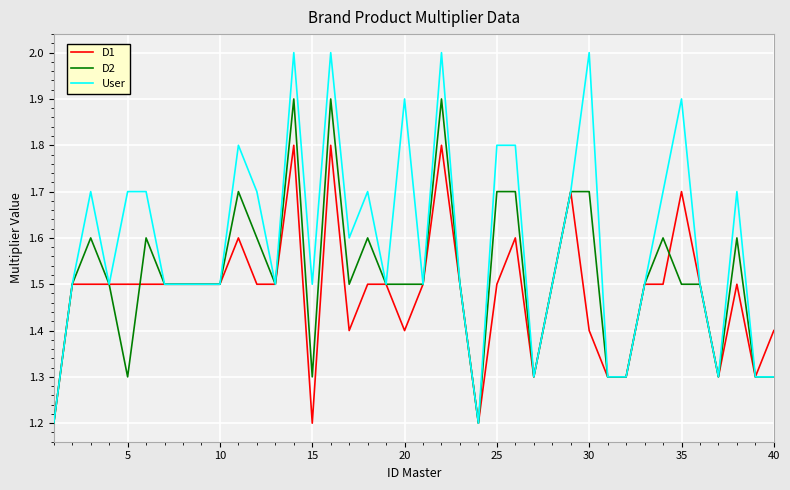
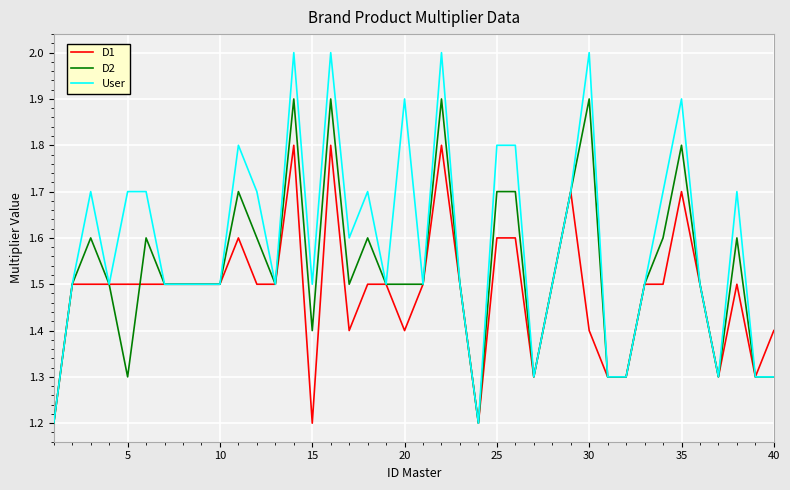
D2, 15: 1.3 -> 1.4
D1, 25: 1.5 -> 1.6
D2, 30: 1.7 -> 1.9
D2, 35: 1.5 -> 1.8
